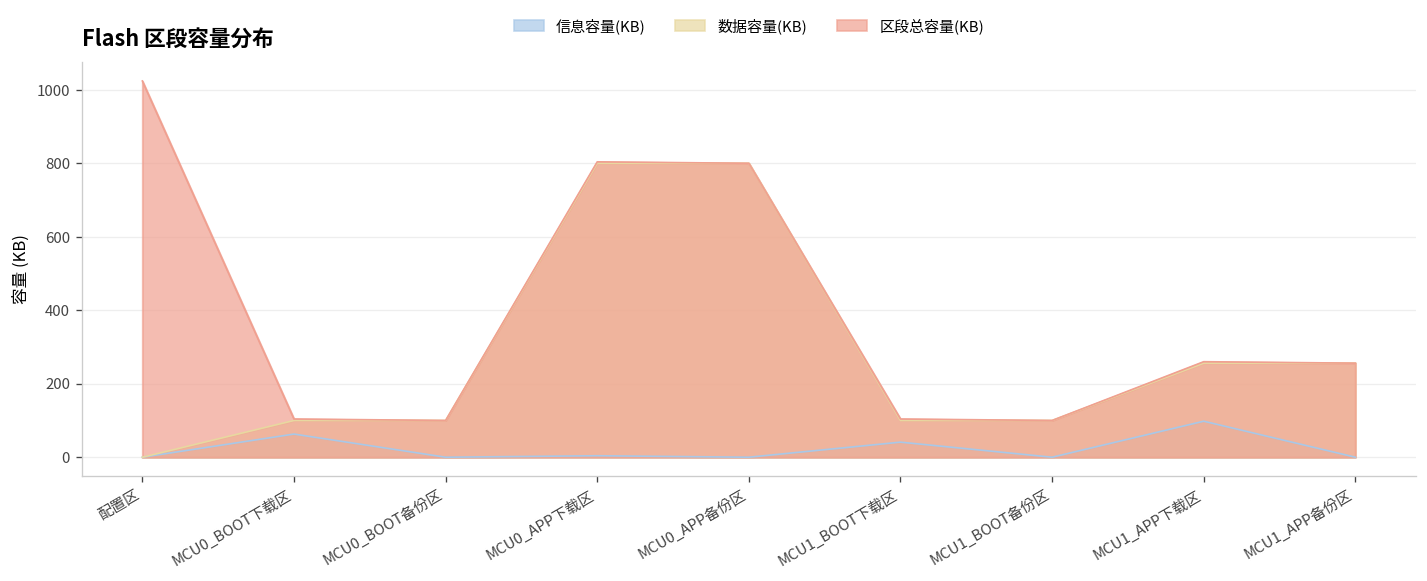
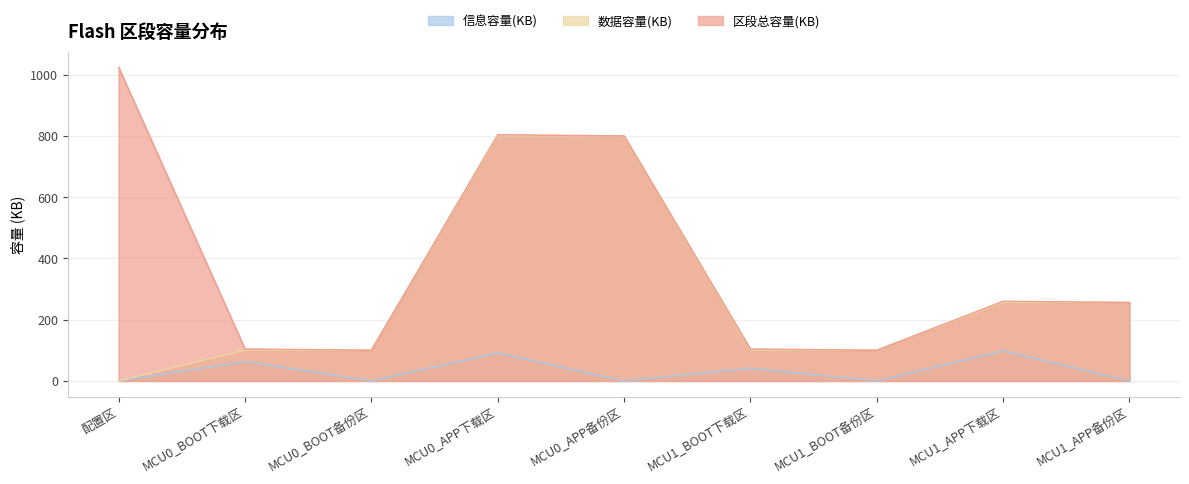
信息容量(KB), MCU0_APP下载区: 0 -> 90
